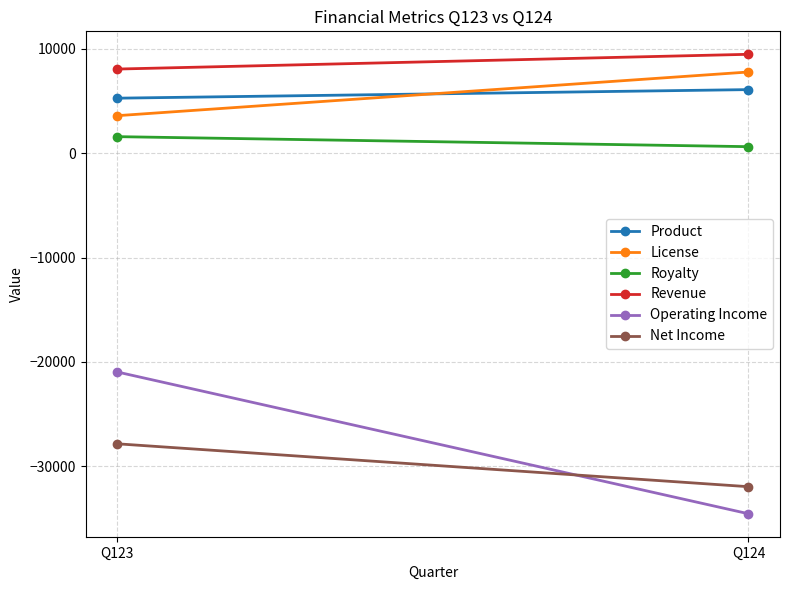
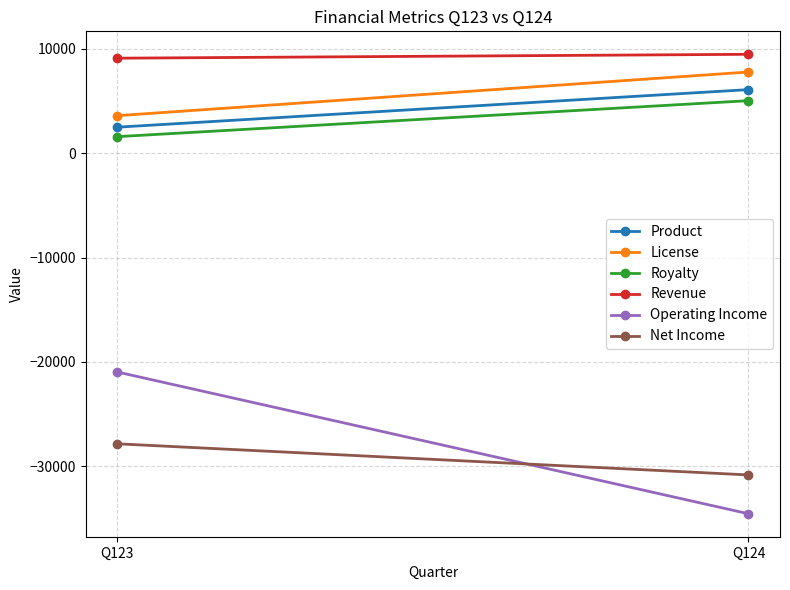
Product, Q123: 5300 -> 2500
Revenue, Q123: 8100 -> 9100
Royalty, Q124: 600 -> 5000
Net Income, Q124: -32000 -> -30800
